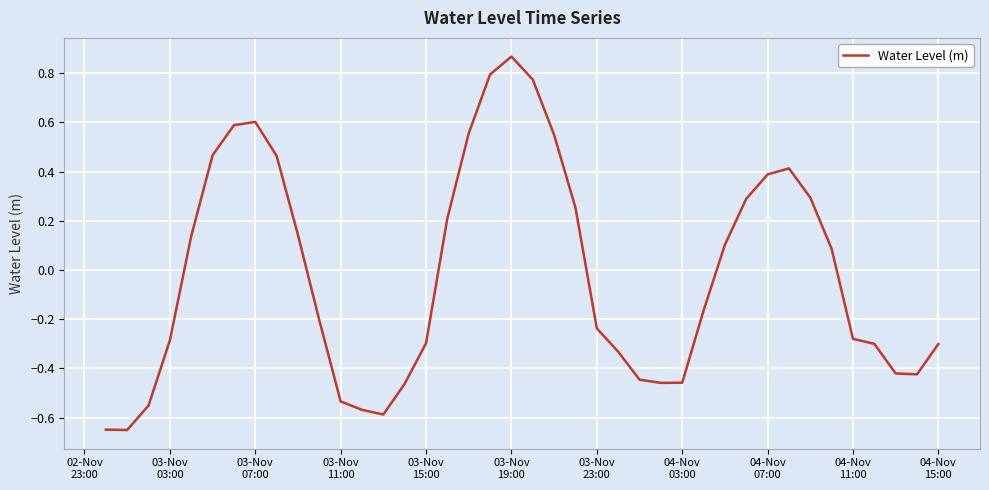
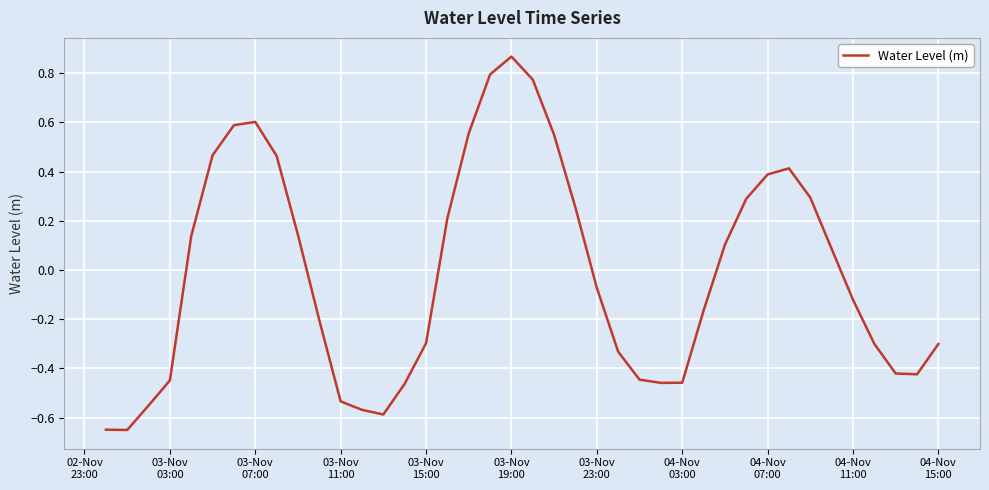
03-Nov 03:00: -0.29 -> -0.45
03-Nov 23:00: -0.24 -> -0.07
04-Nov 11:00: -0.28 -> -0.12
